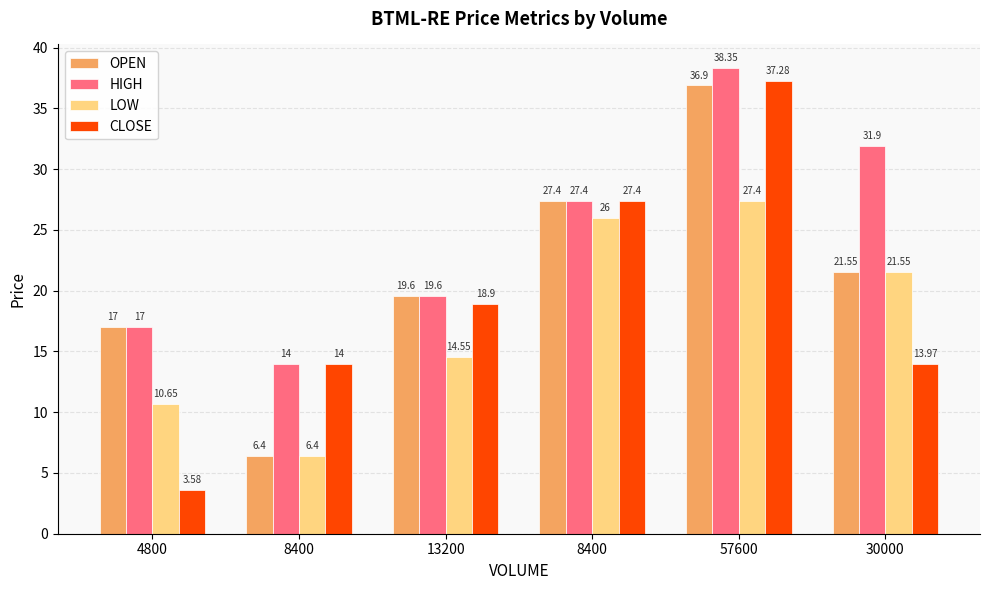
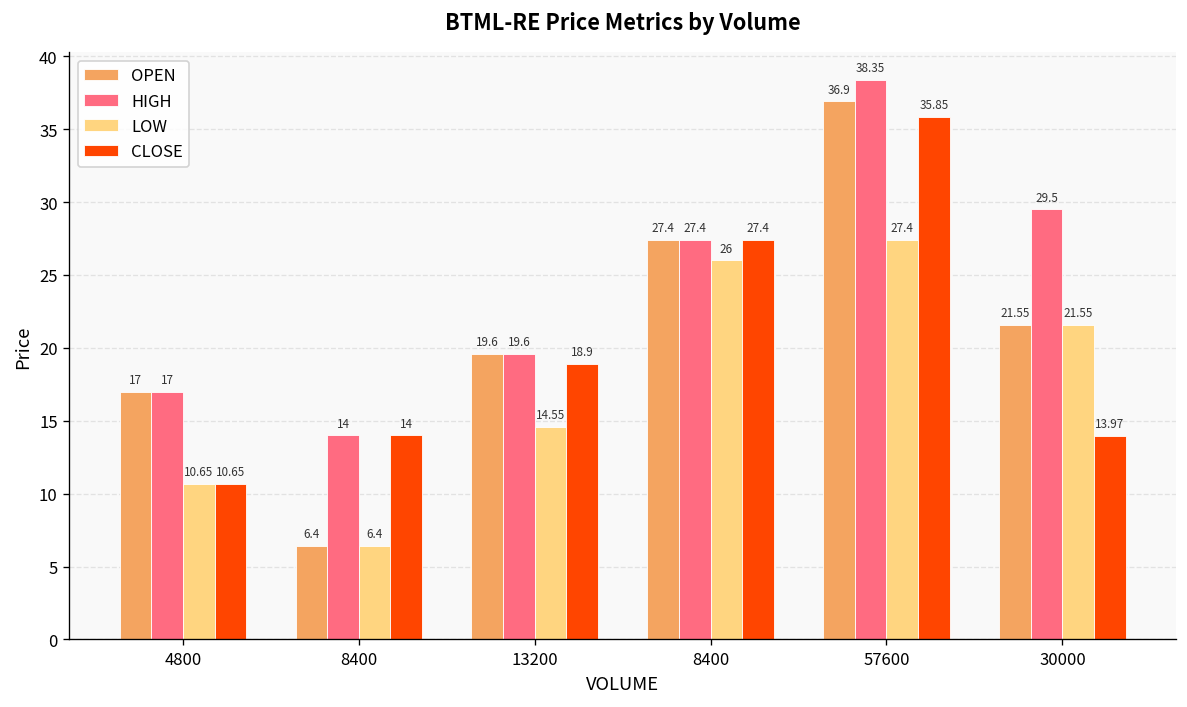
CLOSE, 4800: 3.58 -> 10.65
CLOSE, 57600: 37.28 -> 35.85
HIGH, 30000: 31.9 -> 29.5
